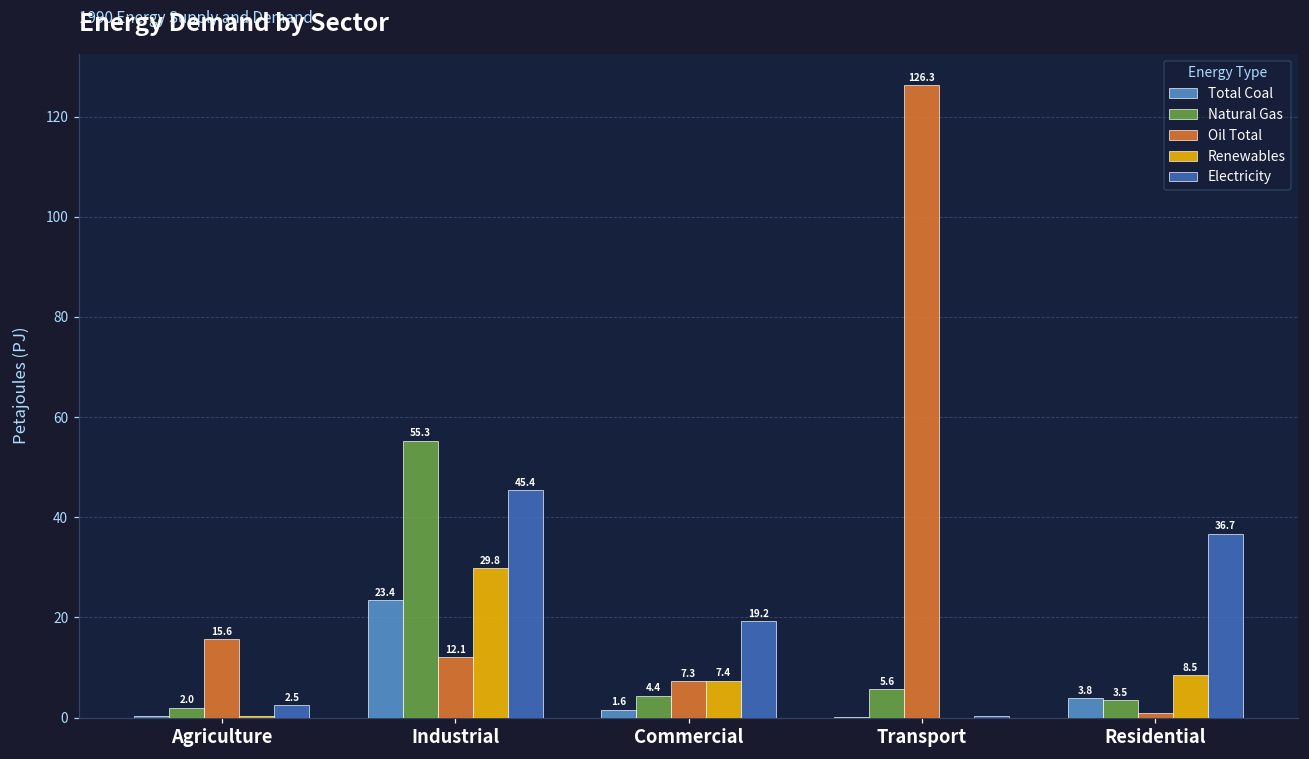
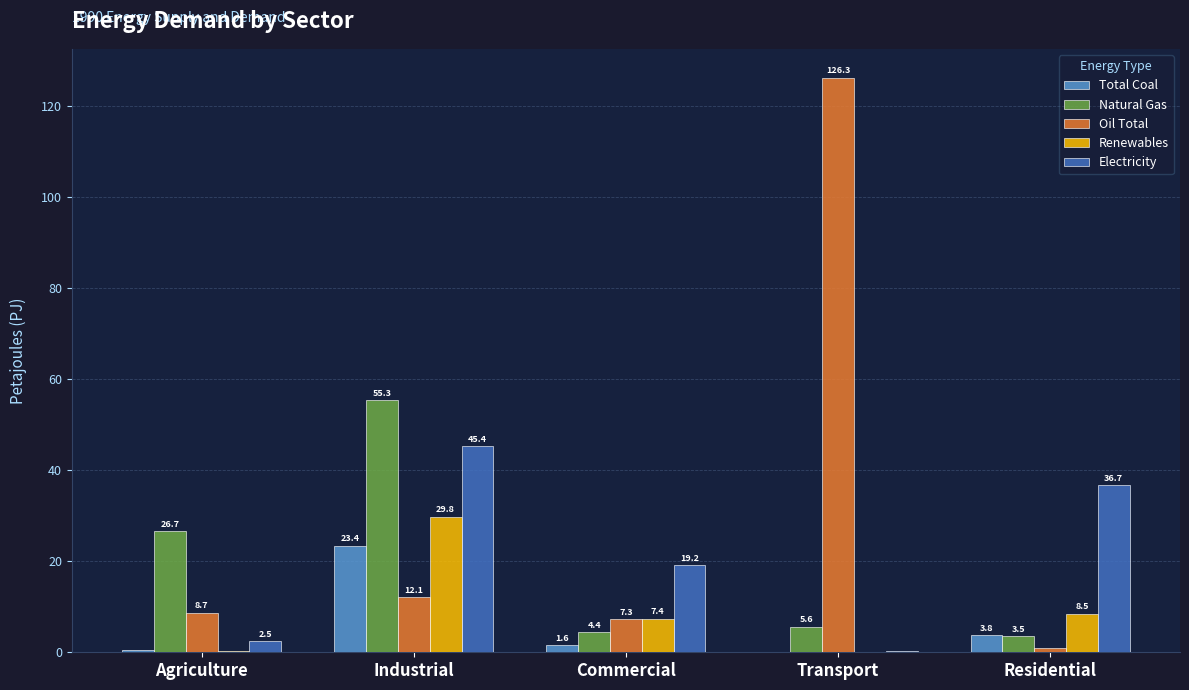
Natural Gas, Agriculture: 2.0 -> 26.7
Oil Total, Agriculture: 15.6 -> 8.7
